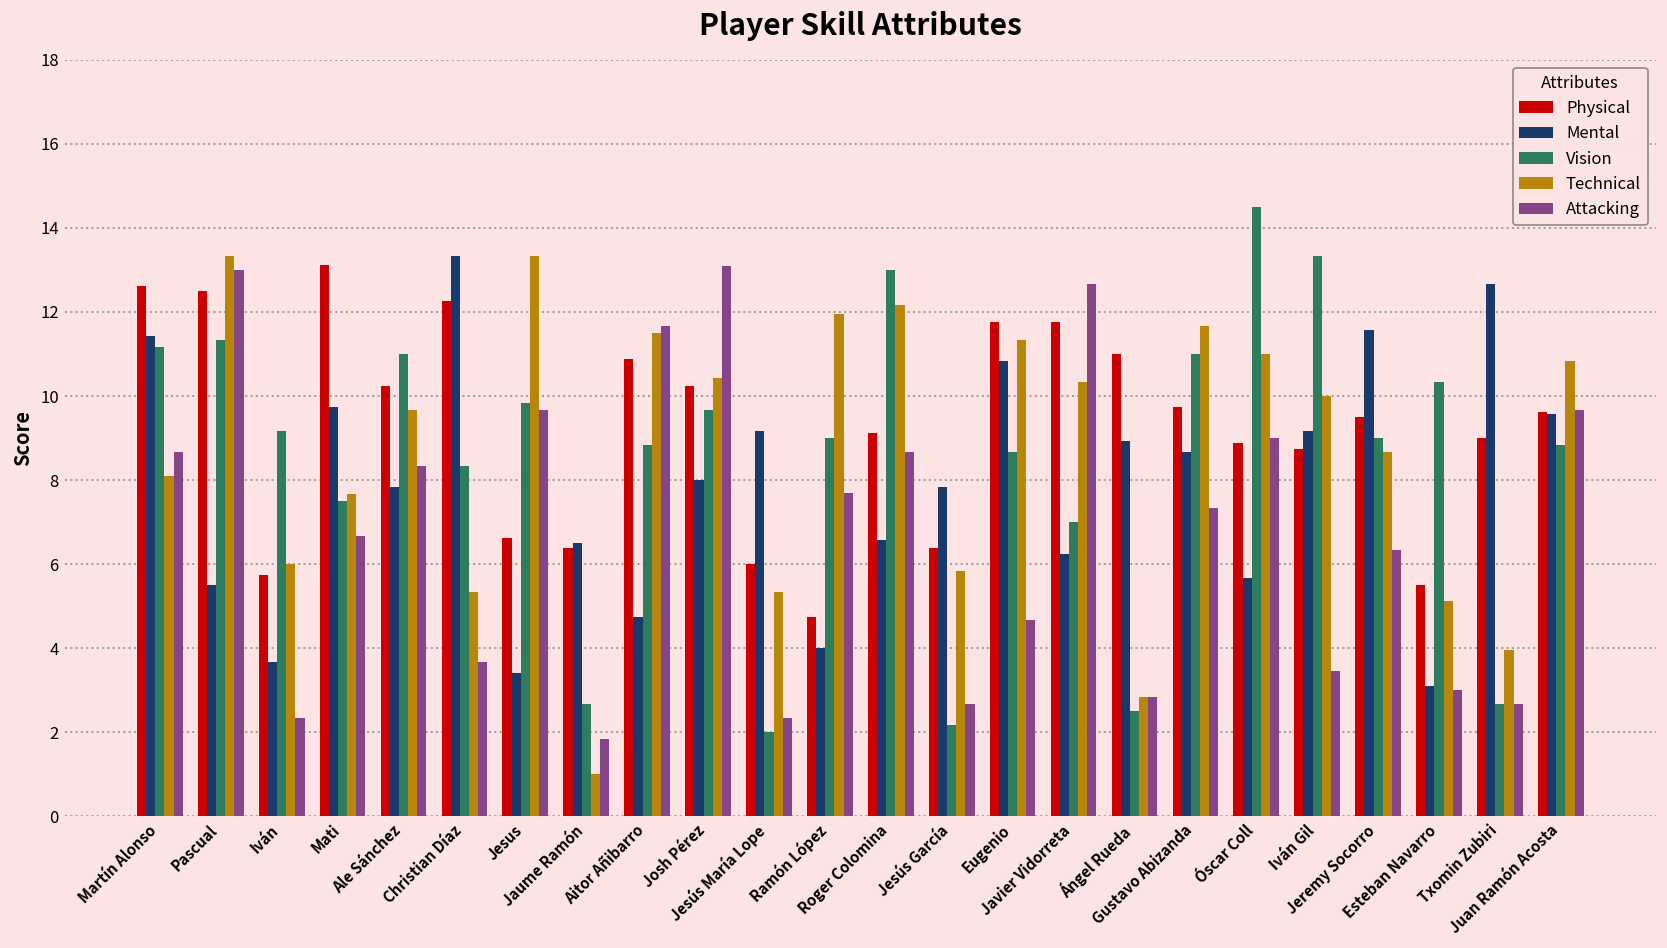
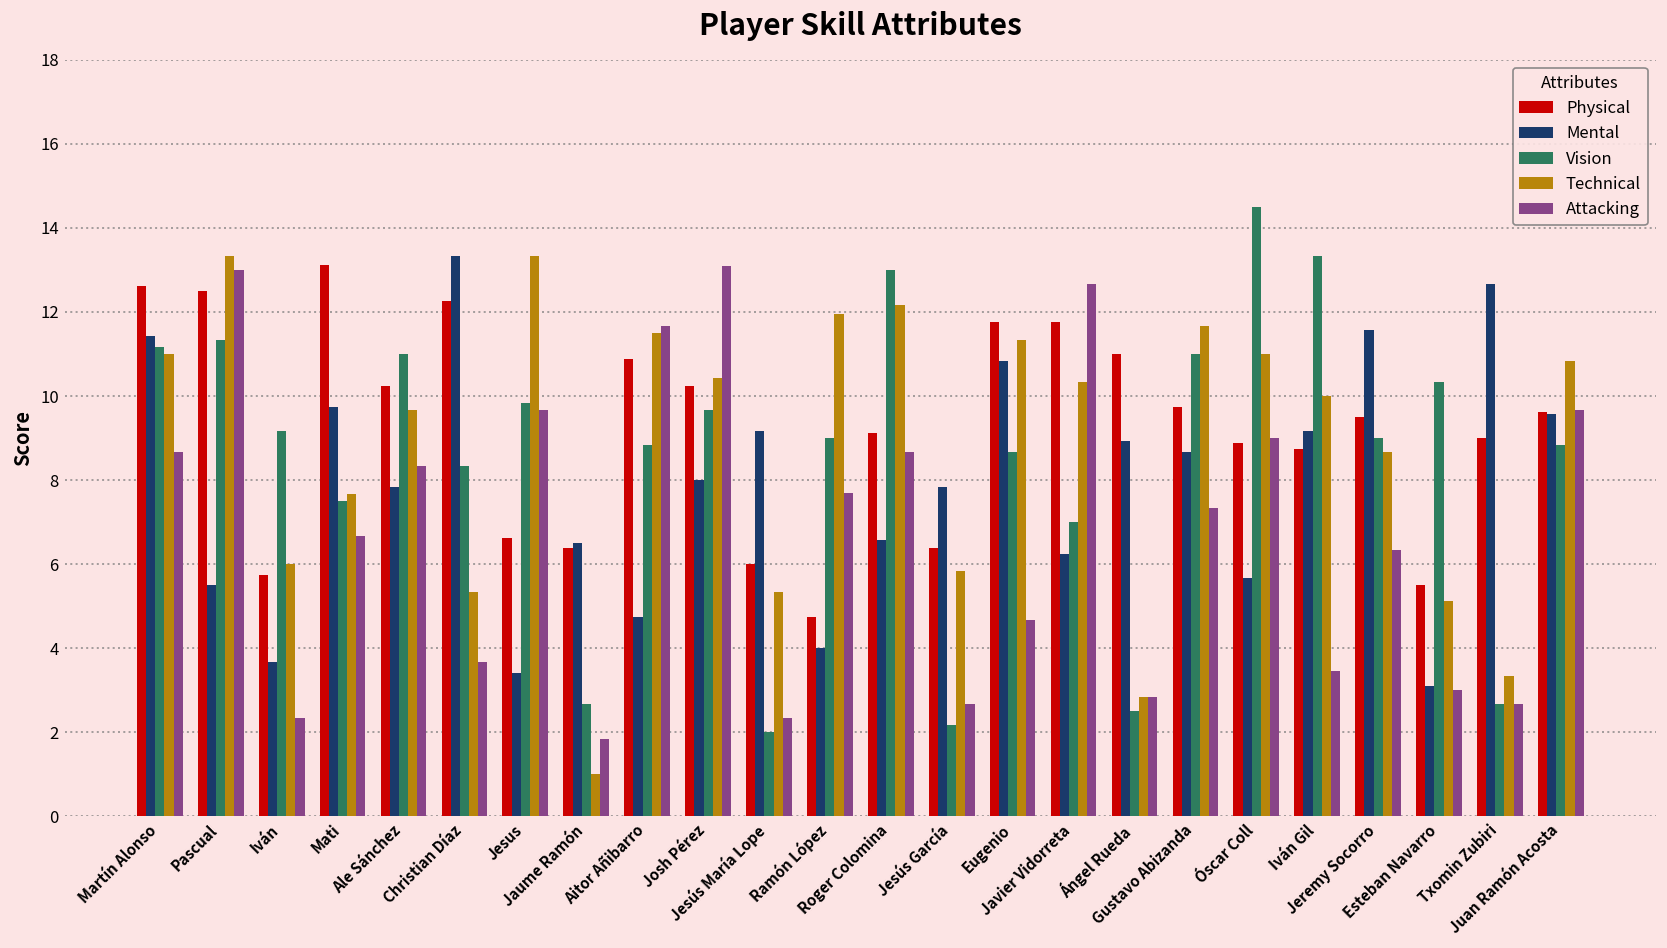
Technical, Martín Alonso: 8.1 -> 11.0
Technical, Txomin Zubiri: 4.0 -> 3.3
